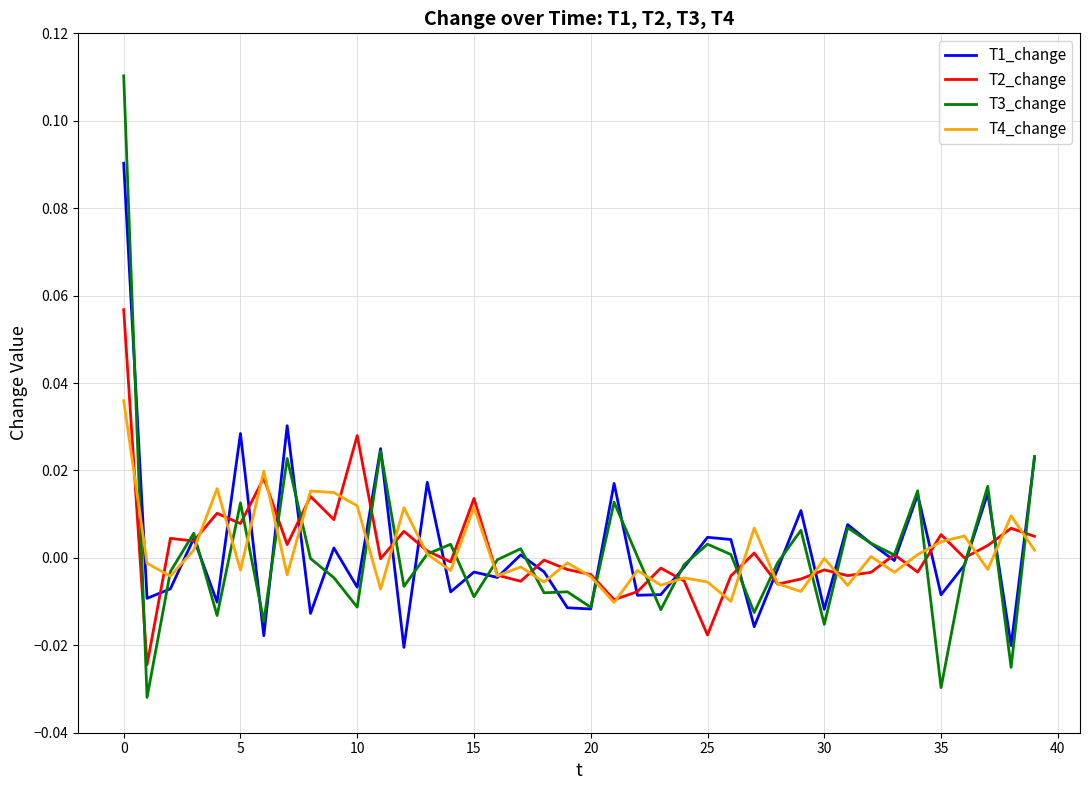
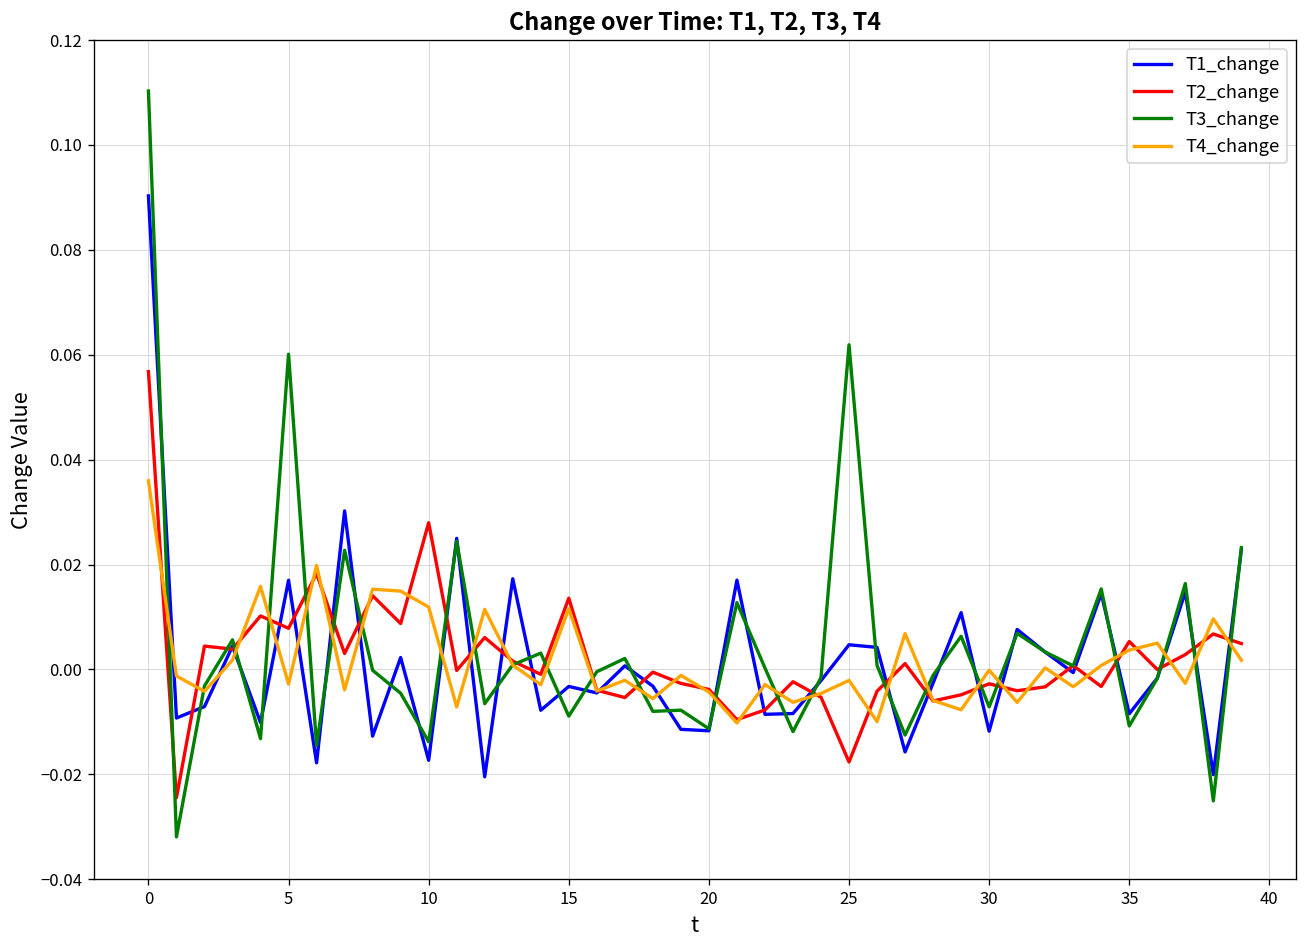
T1_change, 5: 0.028 -> 0.017
T3_change, 5: 0.013 -> 0.060
T1_change, 10: -0.007 -> -0.017
T3_change, 10: -0.011 -> -0.014
T3_change, 25: 0.003 -> 0.062
T4_change, 25: -0.006 -> -0.002
T3_change, 30: -0.015 -> -0.007
T3_change, 35: -0.030 -> -0.011
